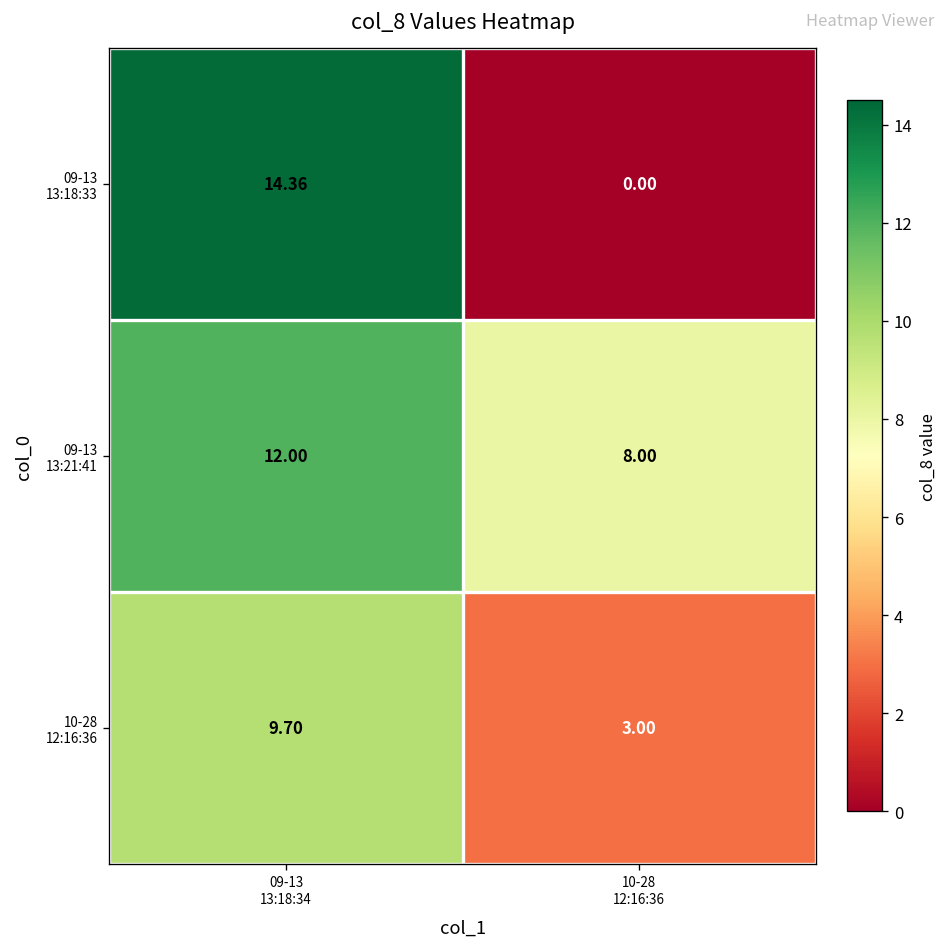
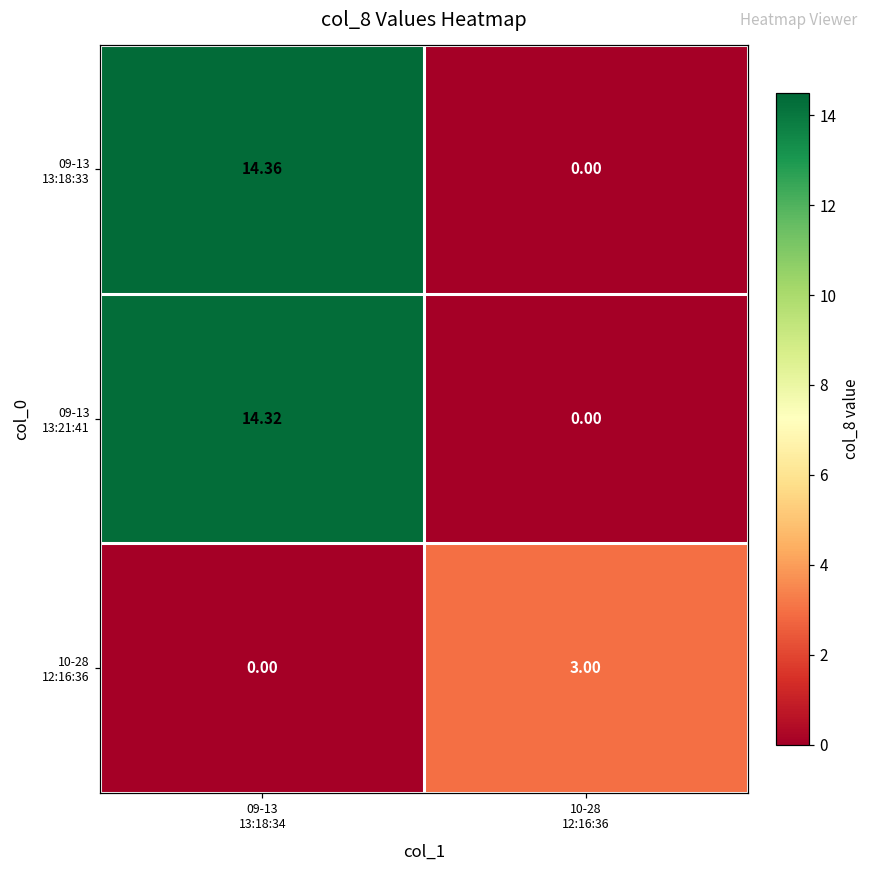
09-13 13:21:41, 09-13 13:18:34: 12.00 -> 14.32
09-13 13:21:41, 10-28 12:16:36: 8.00 -> 0.00
10-28 12:16:36, 09-13 13:18:34: 9.70 -> 0.00
